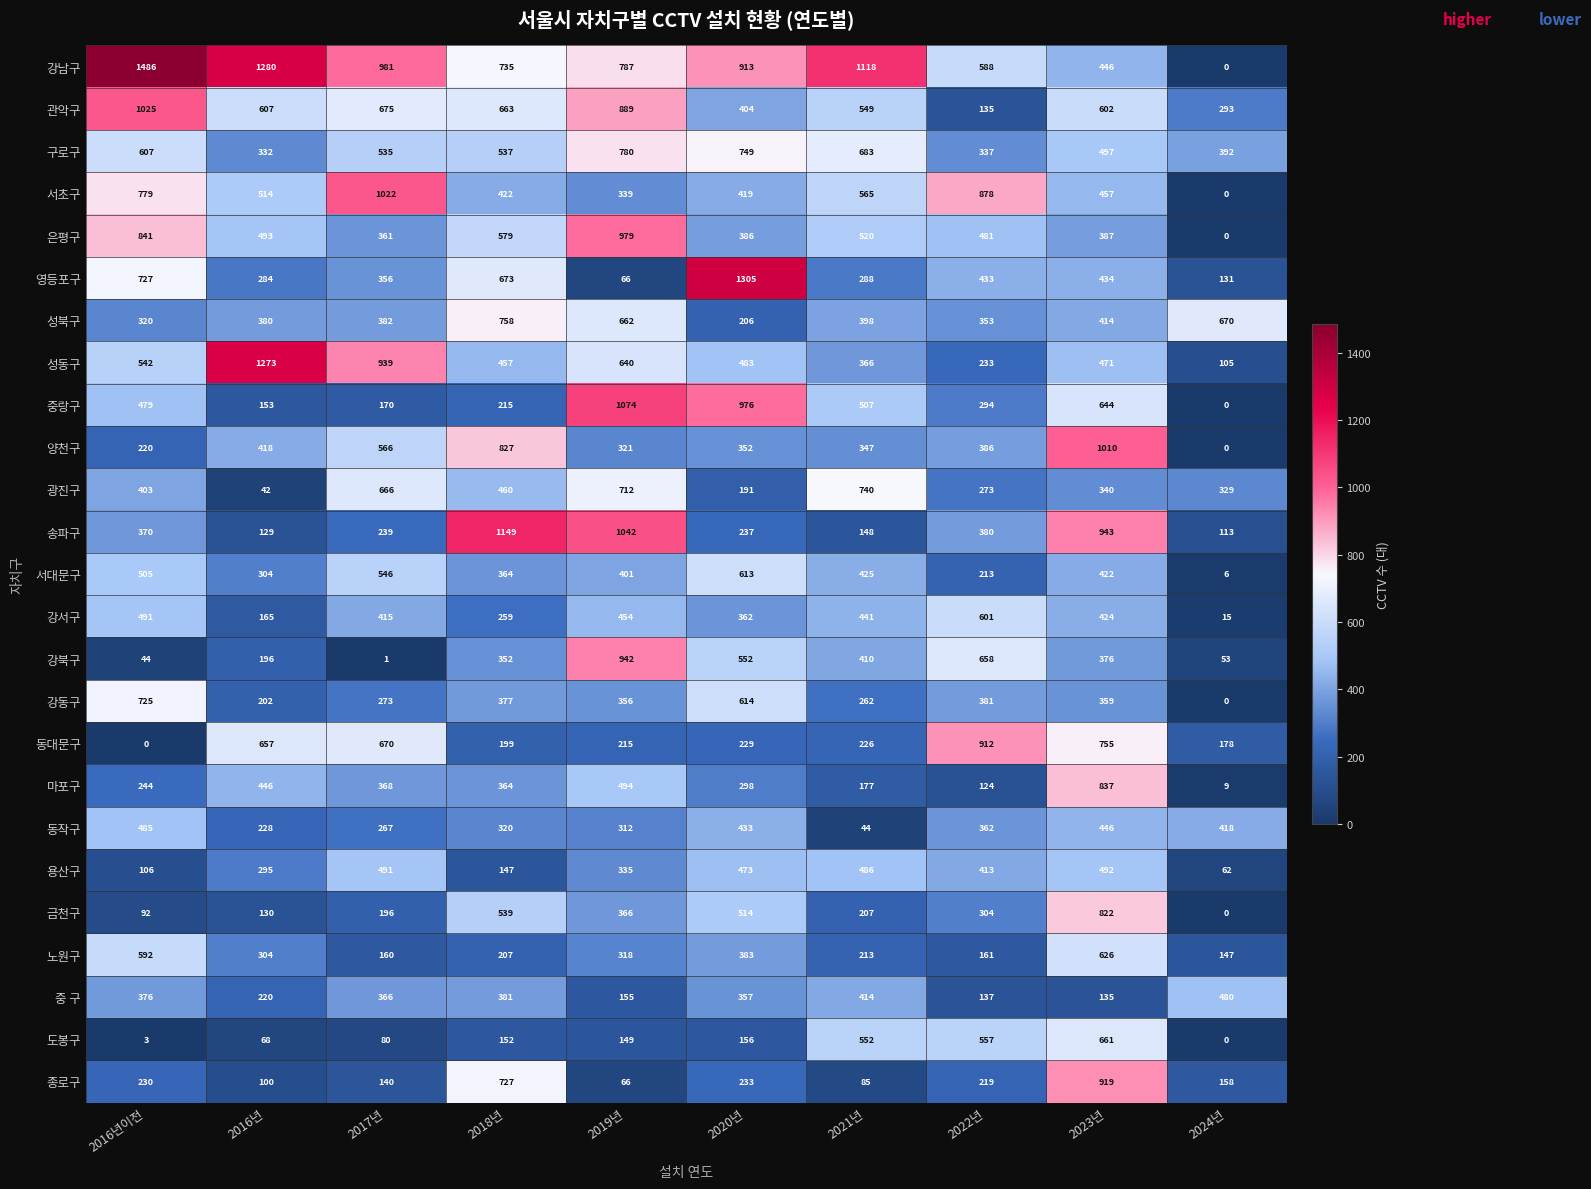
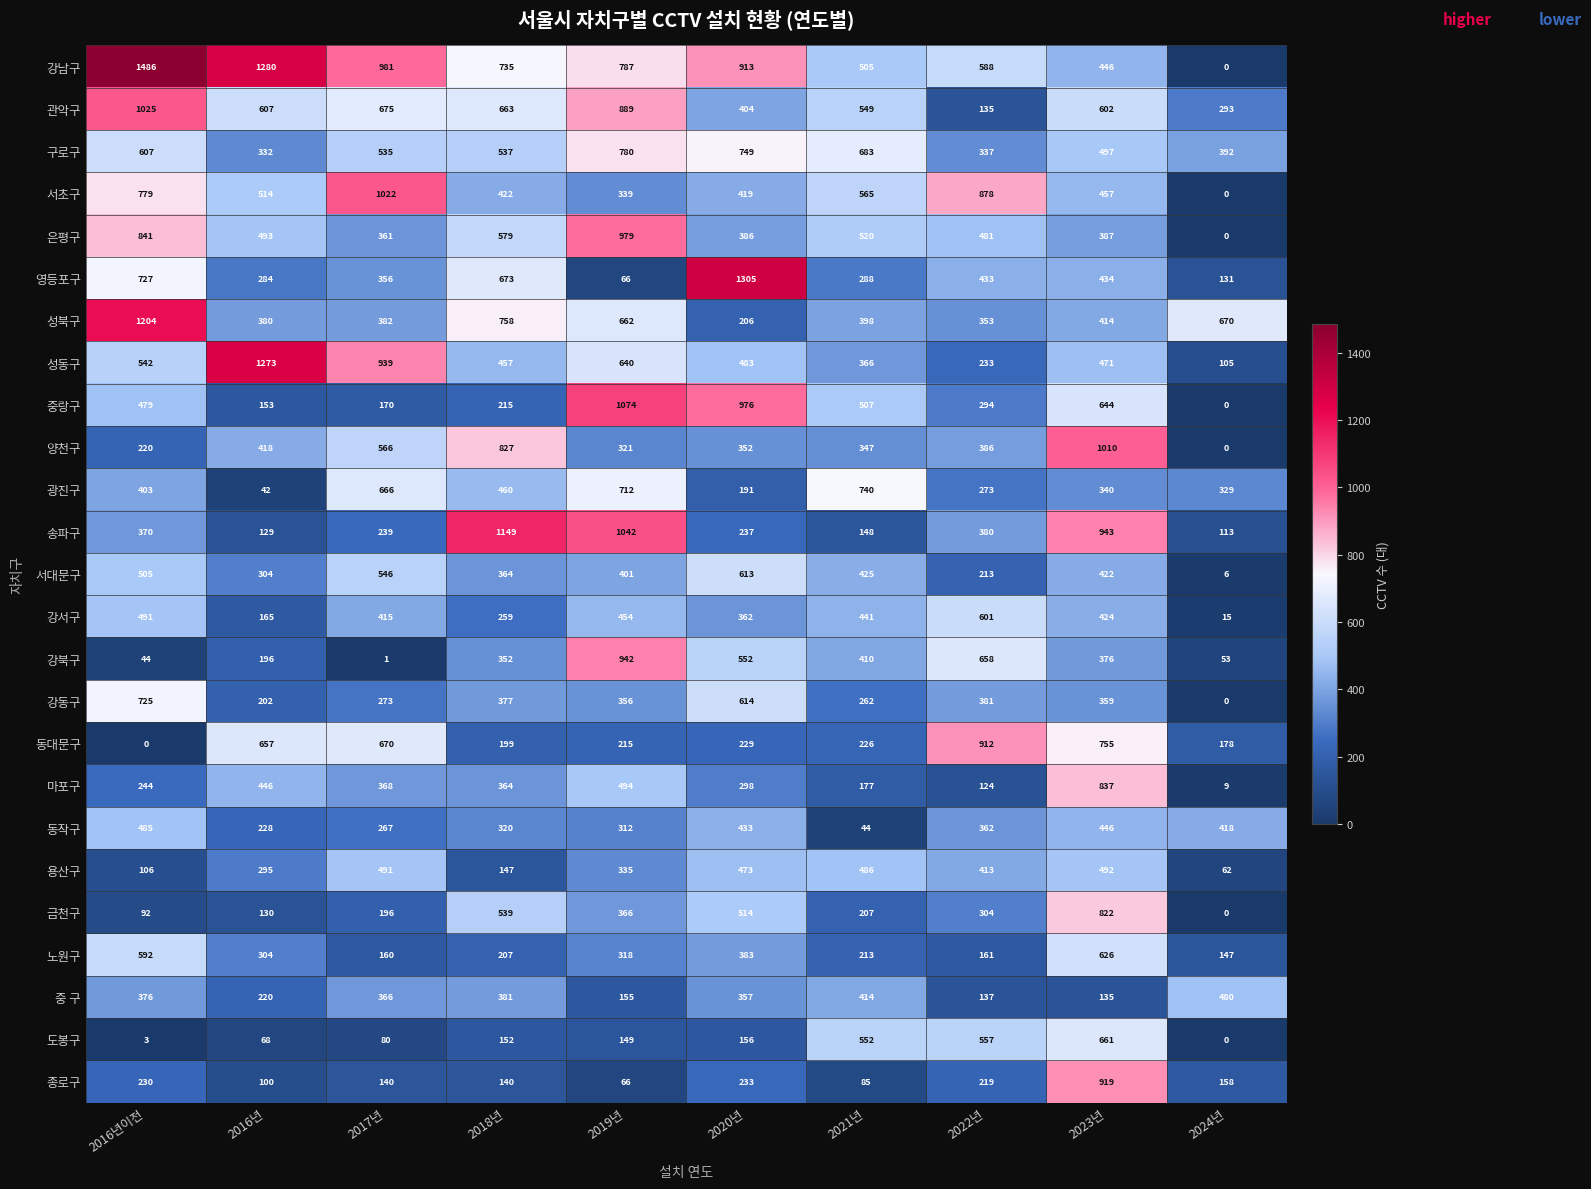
강남구, 2021년: 1118 -> 505
성북구, 2016년이전: 320 -> 1204
종로구, 2018년: 727 -> 140
